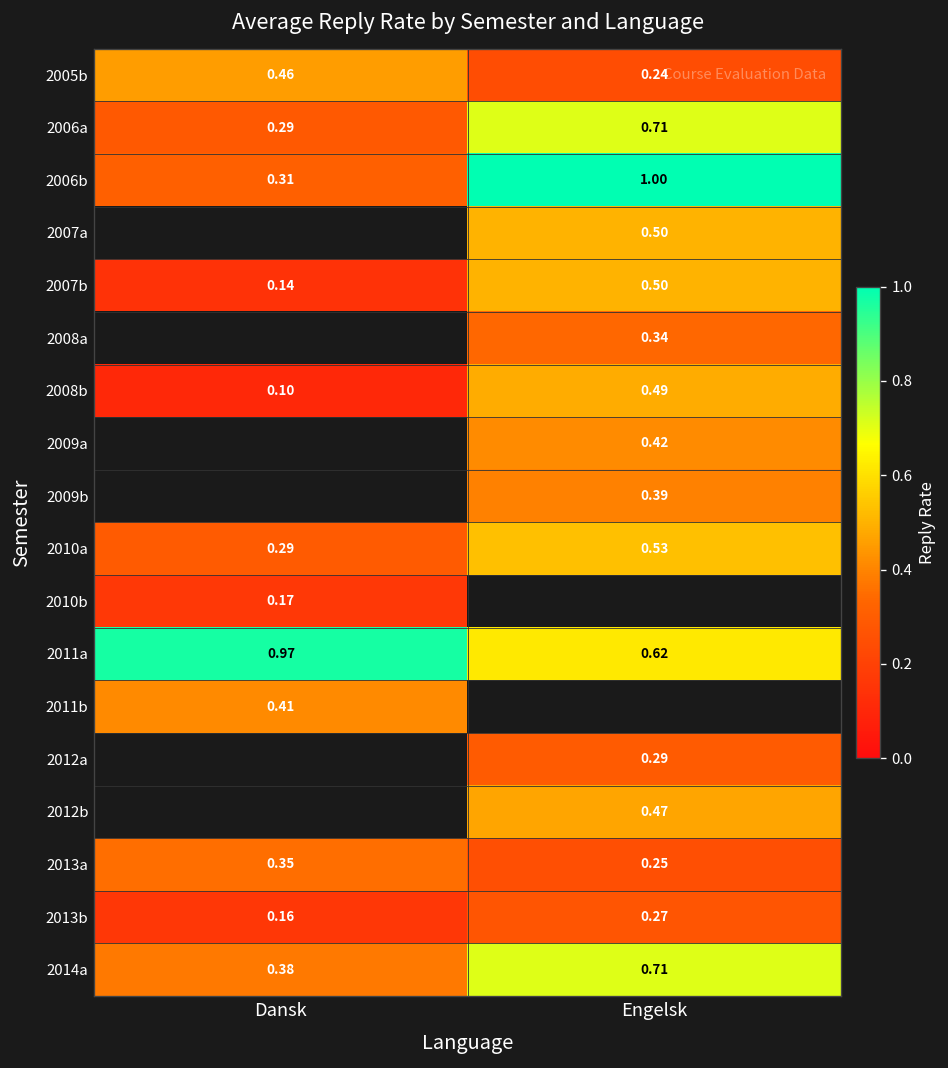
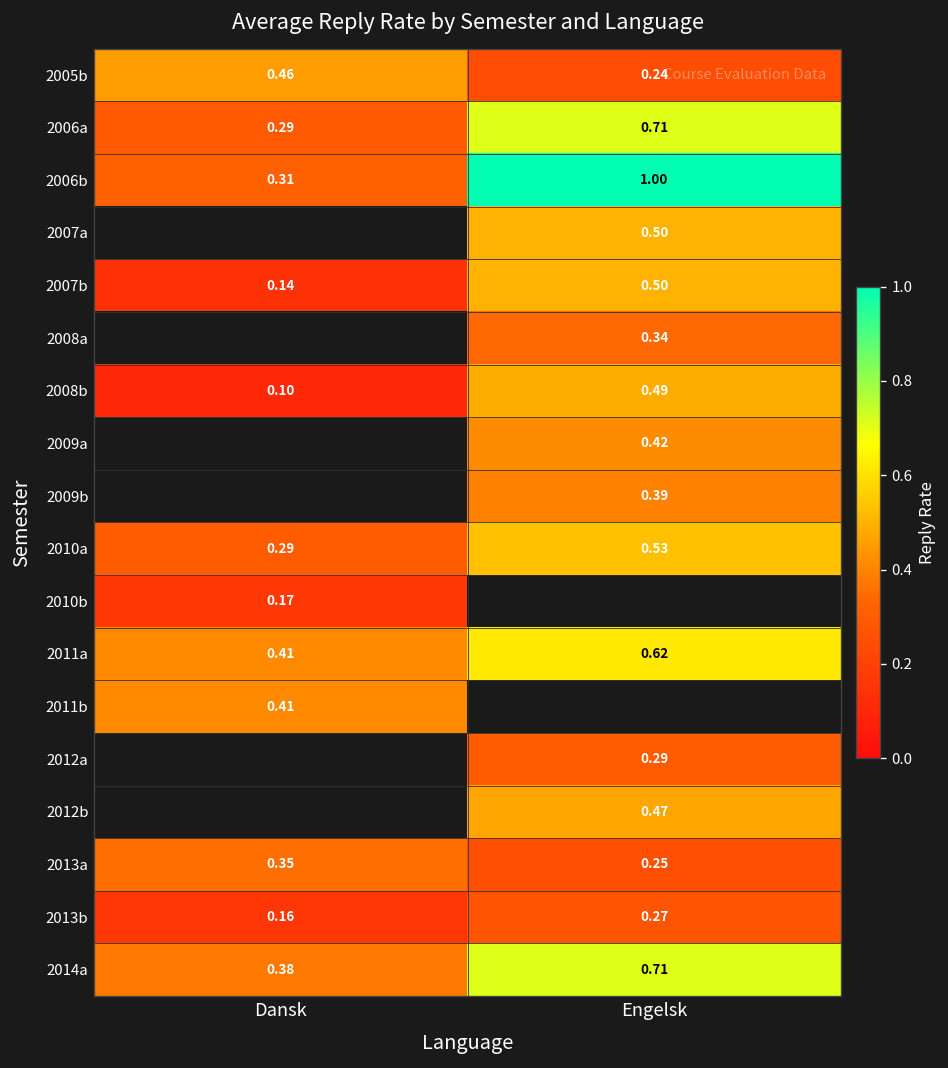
2011a, Dansk: 0.97 -> 0.41
